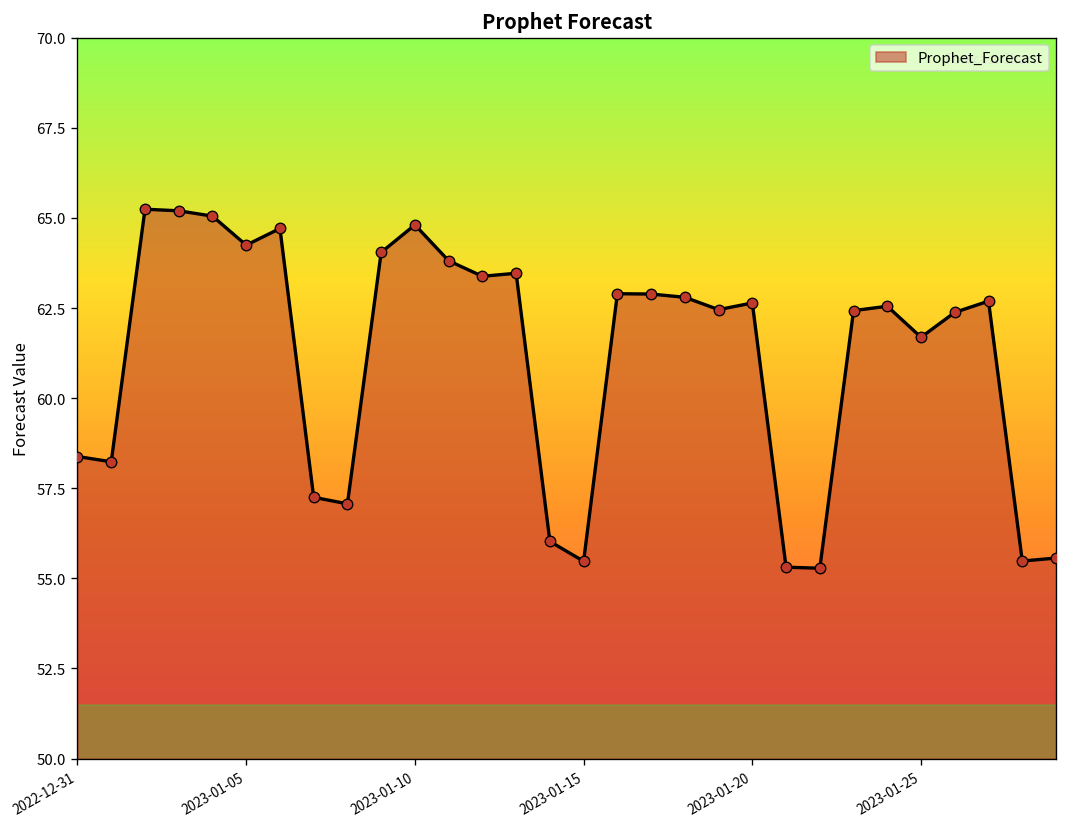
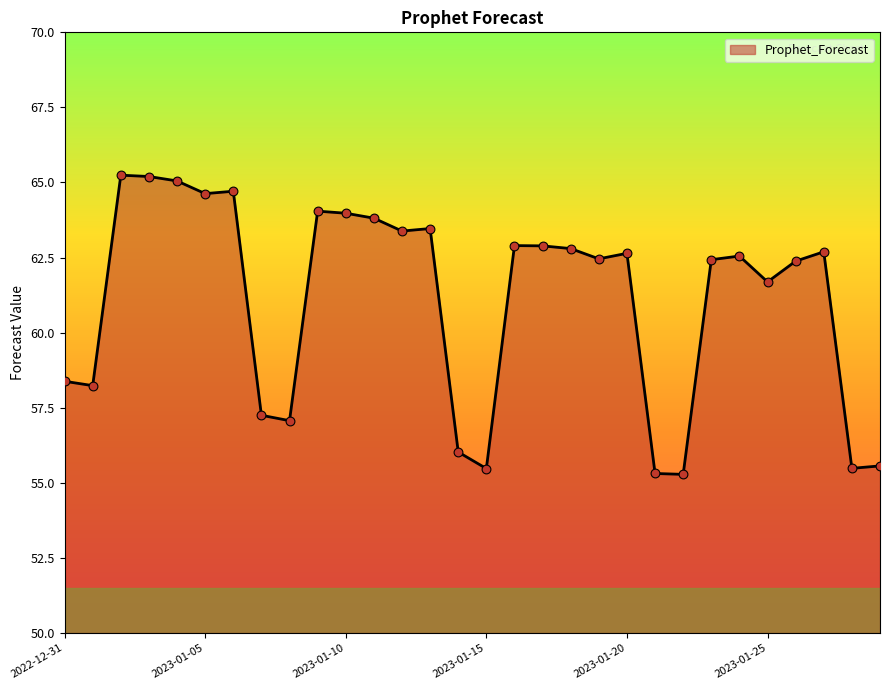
2023-01-05: 64.2 -> 64.6
2023-01-10: 64.8 -> 64.0
